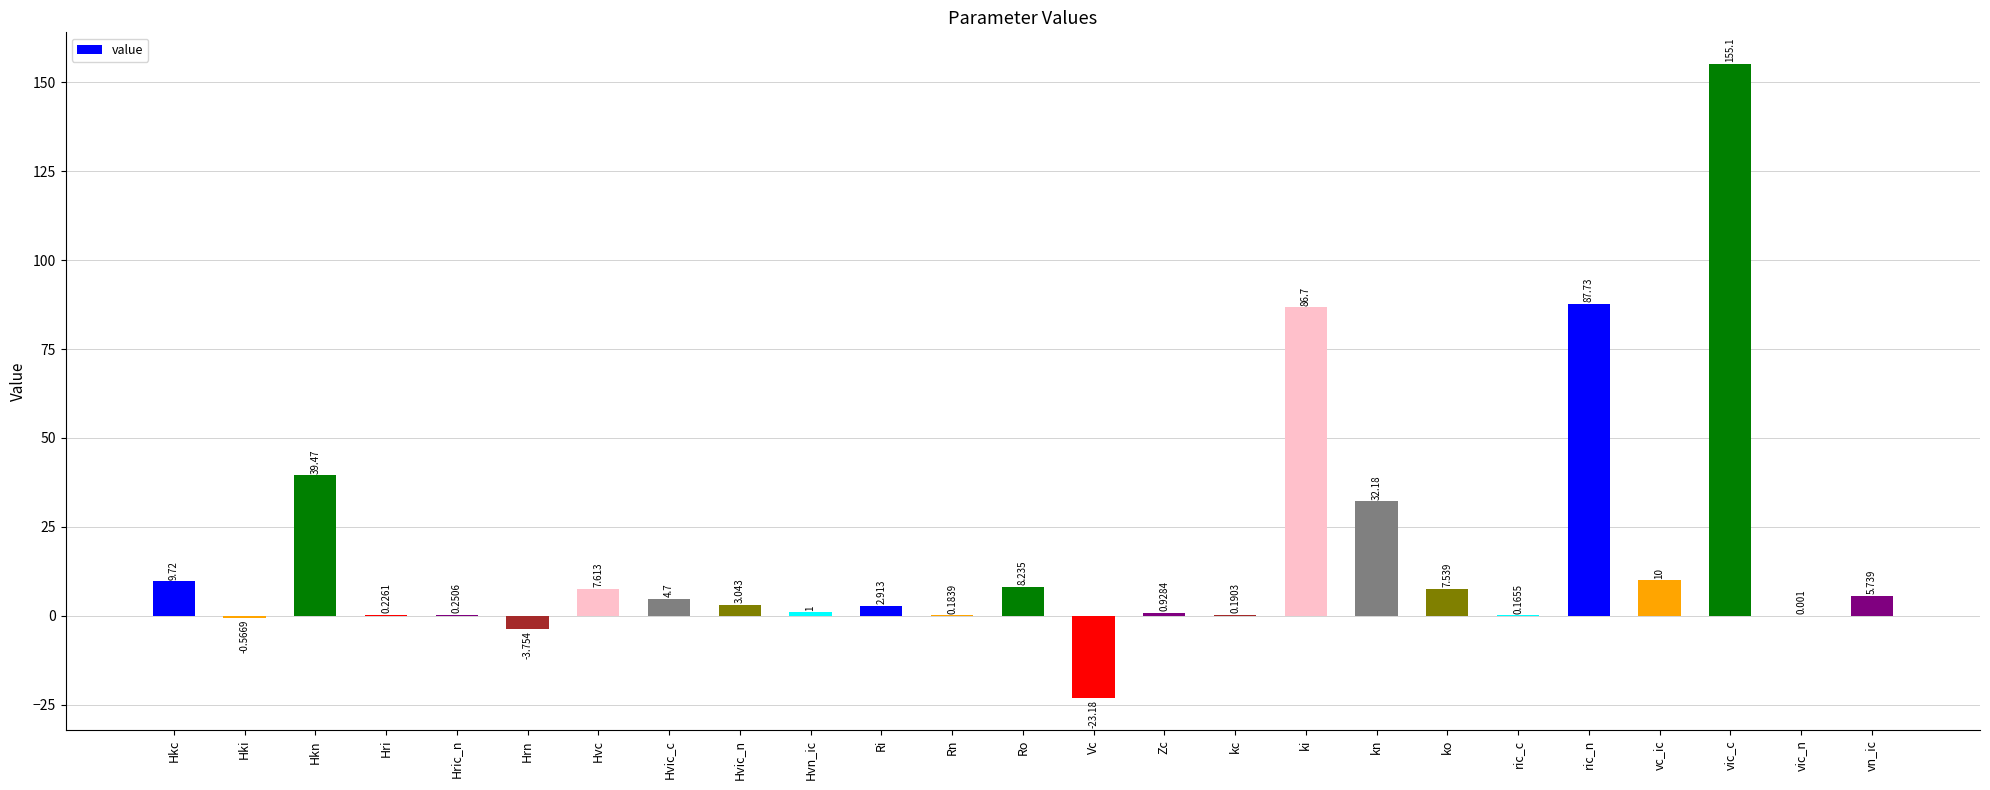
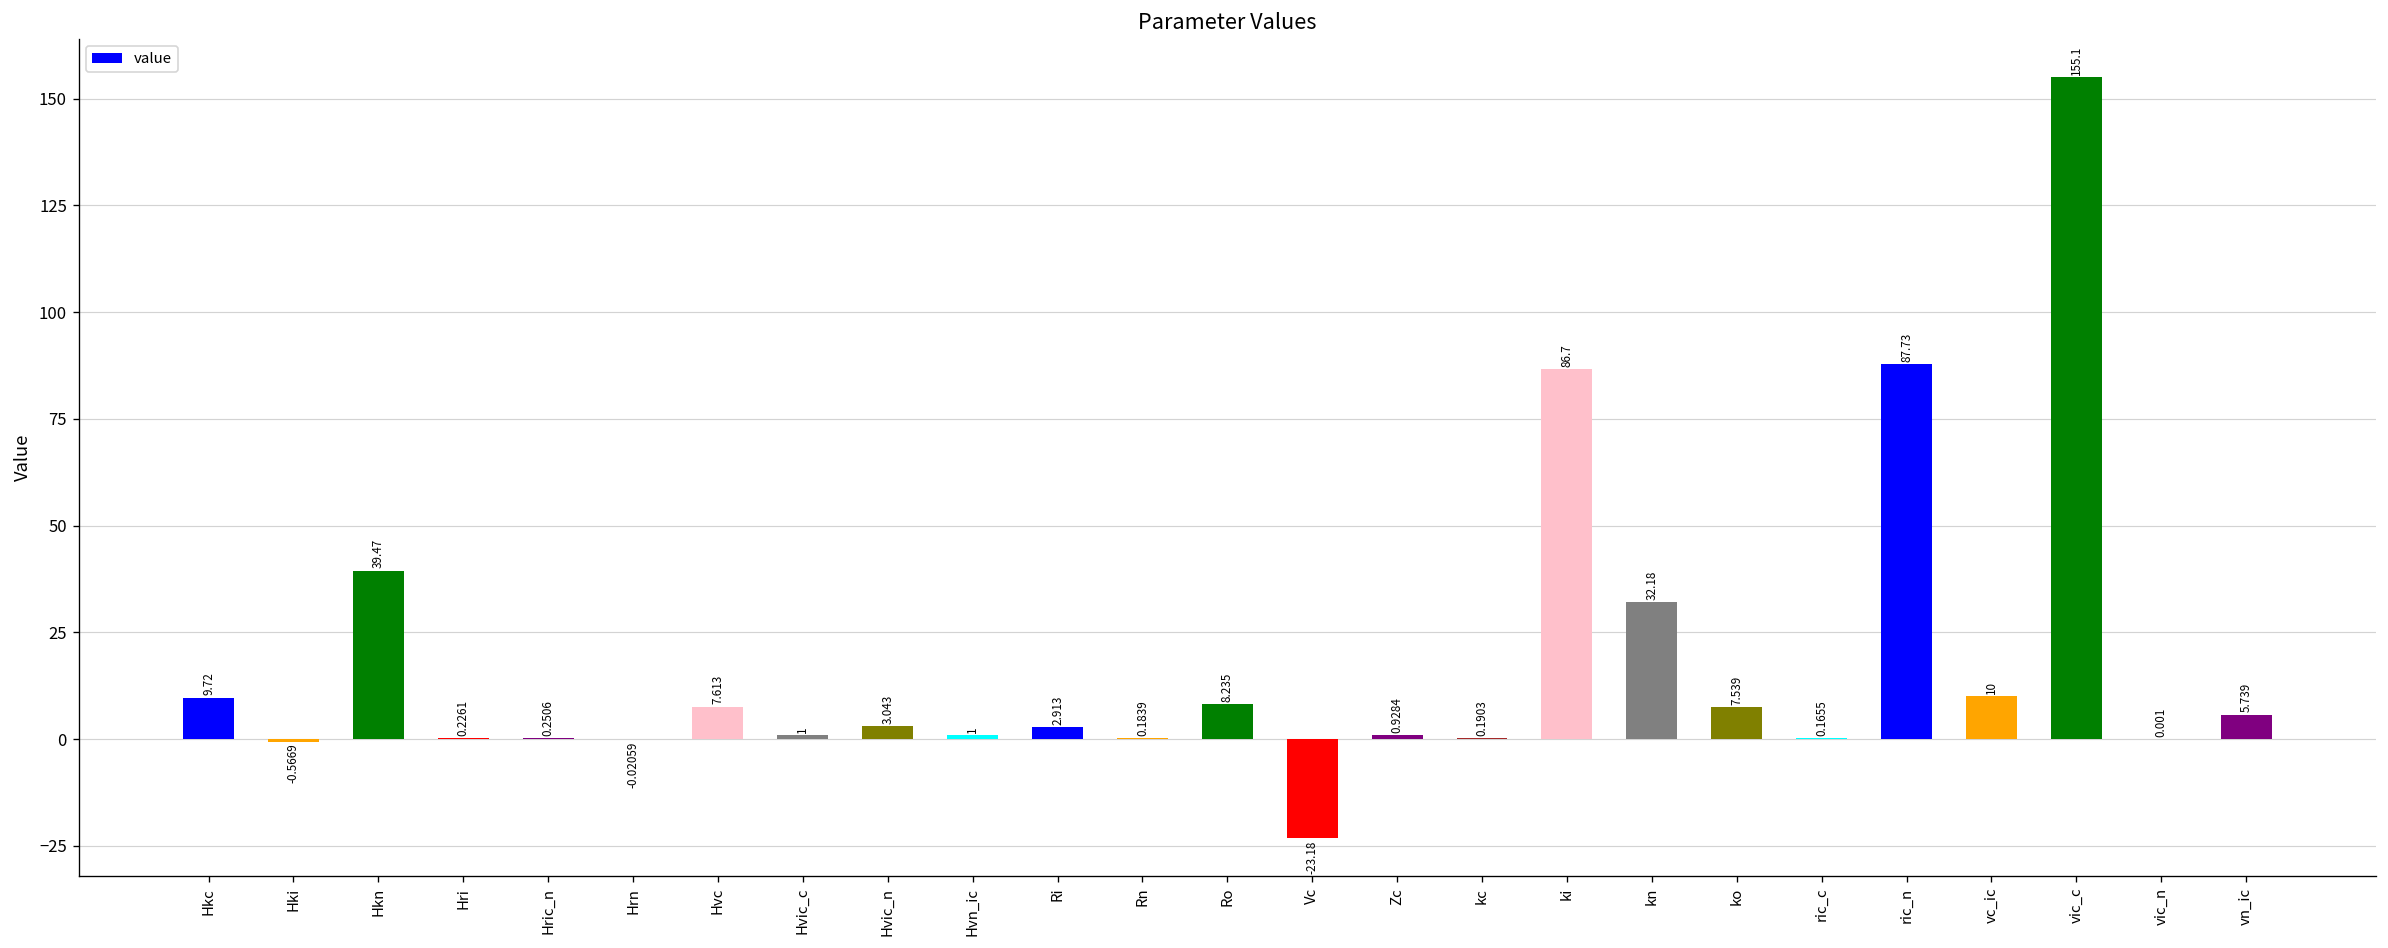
Hrn: -3.754 -> -0.02059
Hvic_c: 4.7 -> 1
